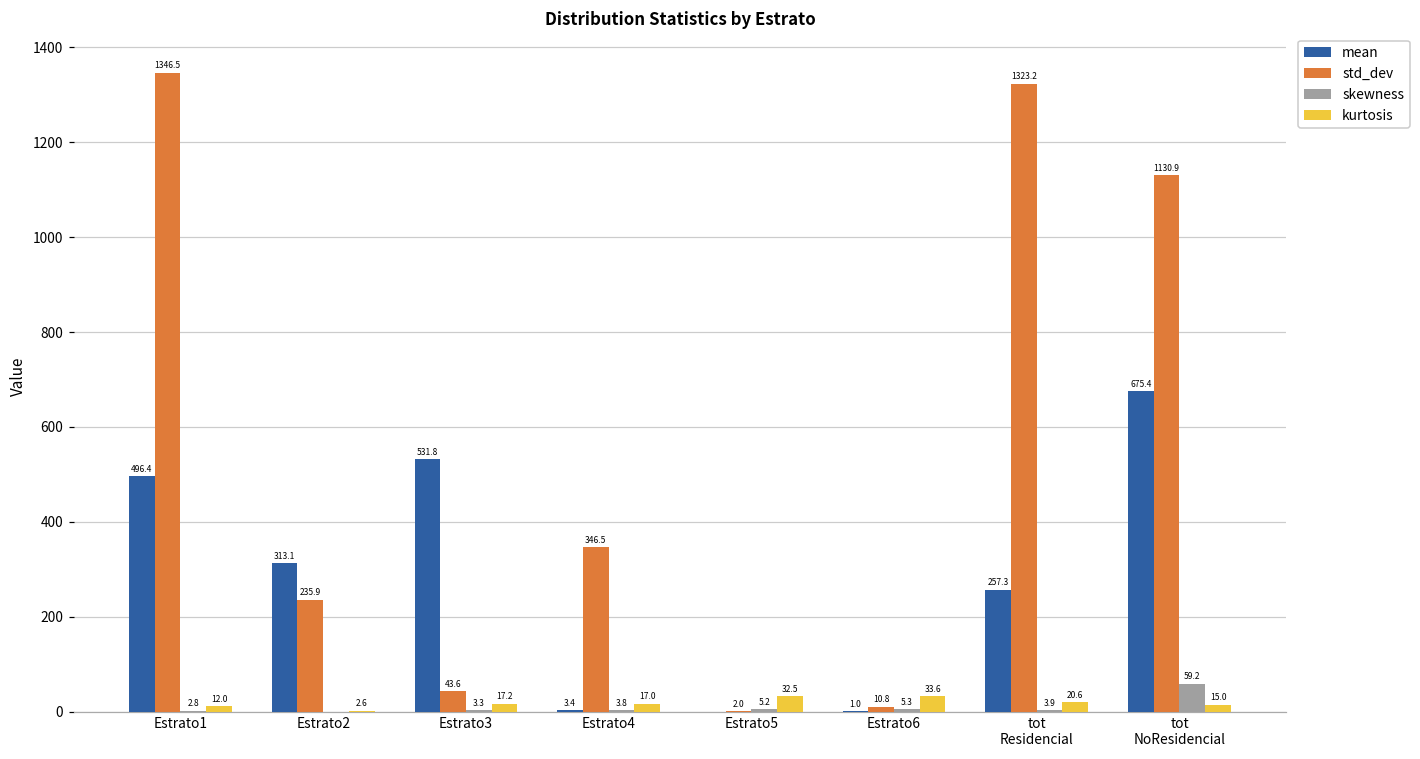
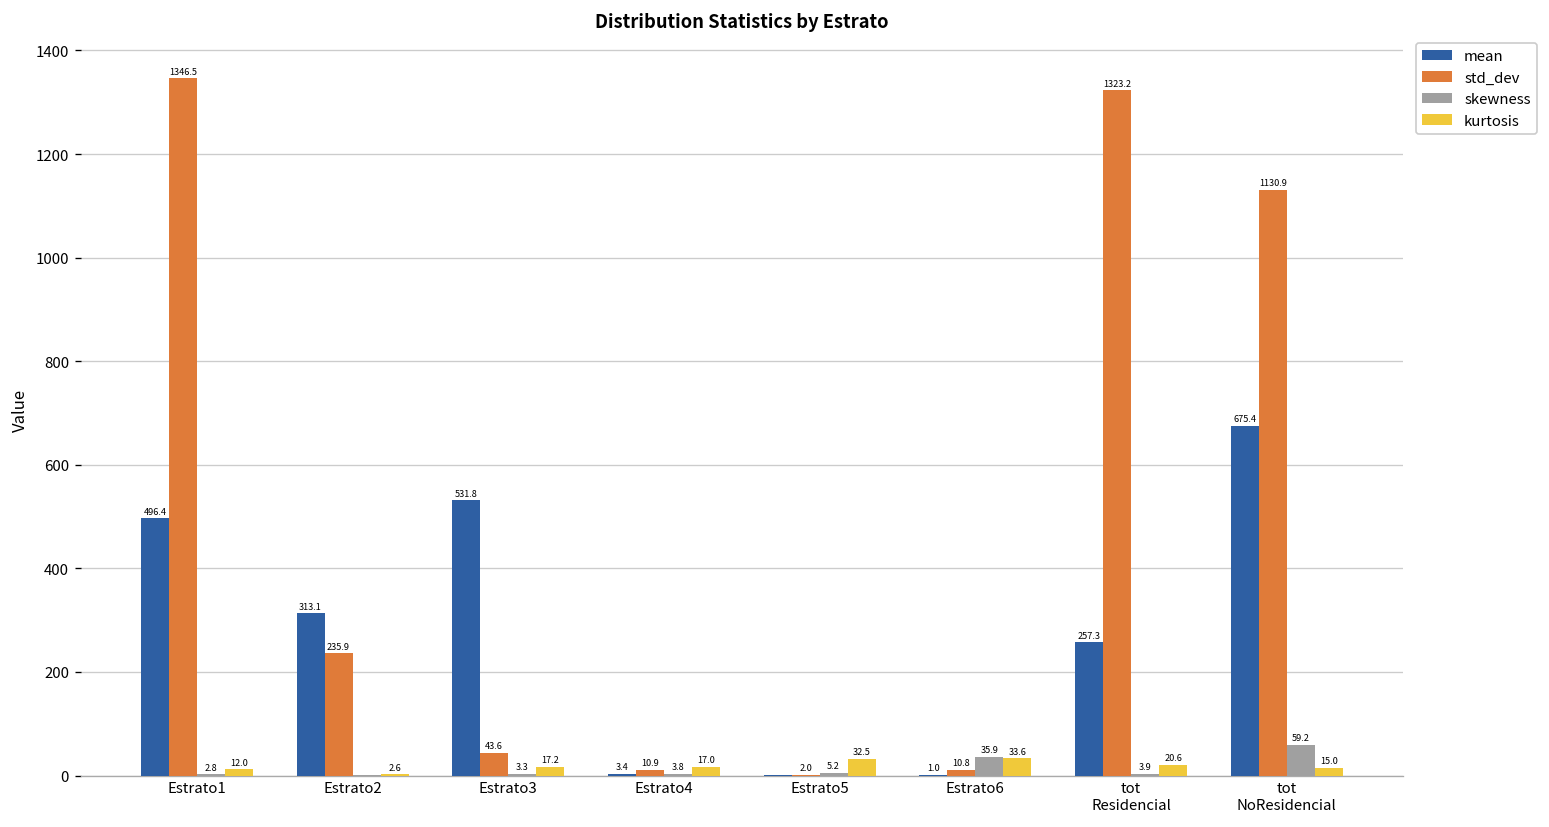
std_dev, Estrato4: 346.5 -> 10.9
skewness, Estrato6: 5.3 -> 35.9
